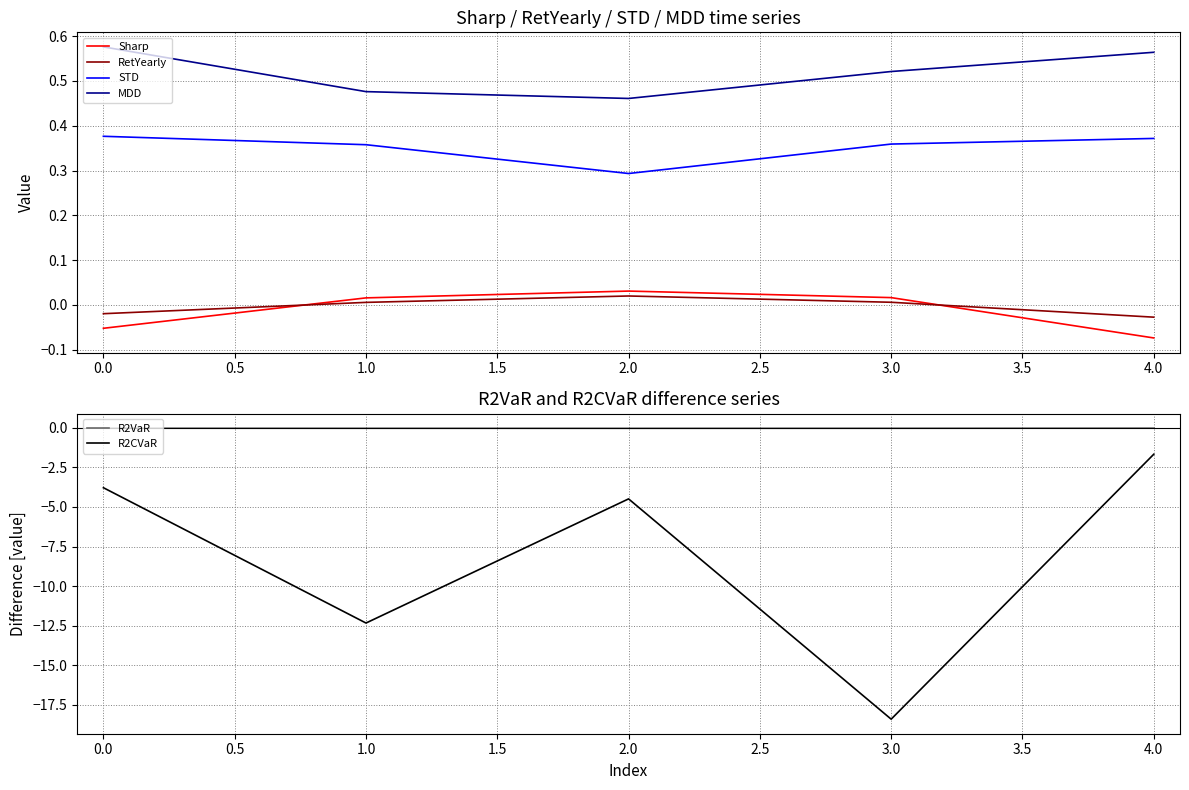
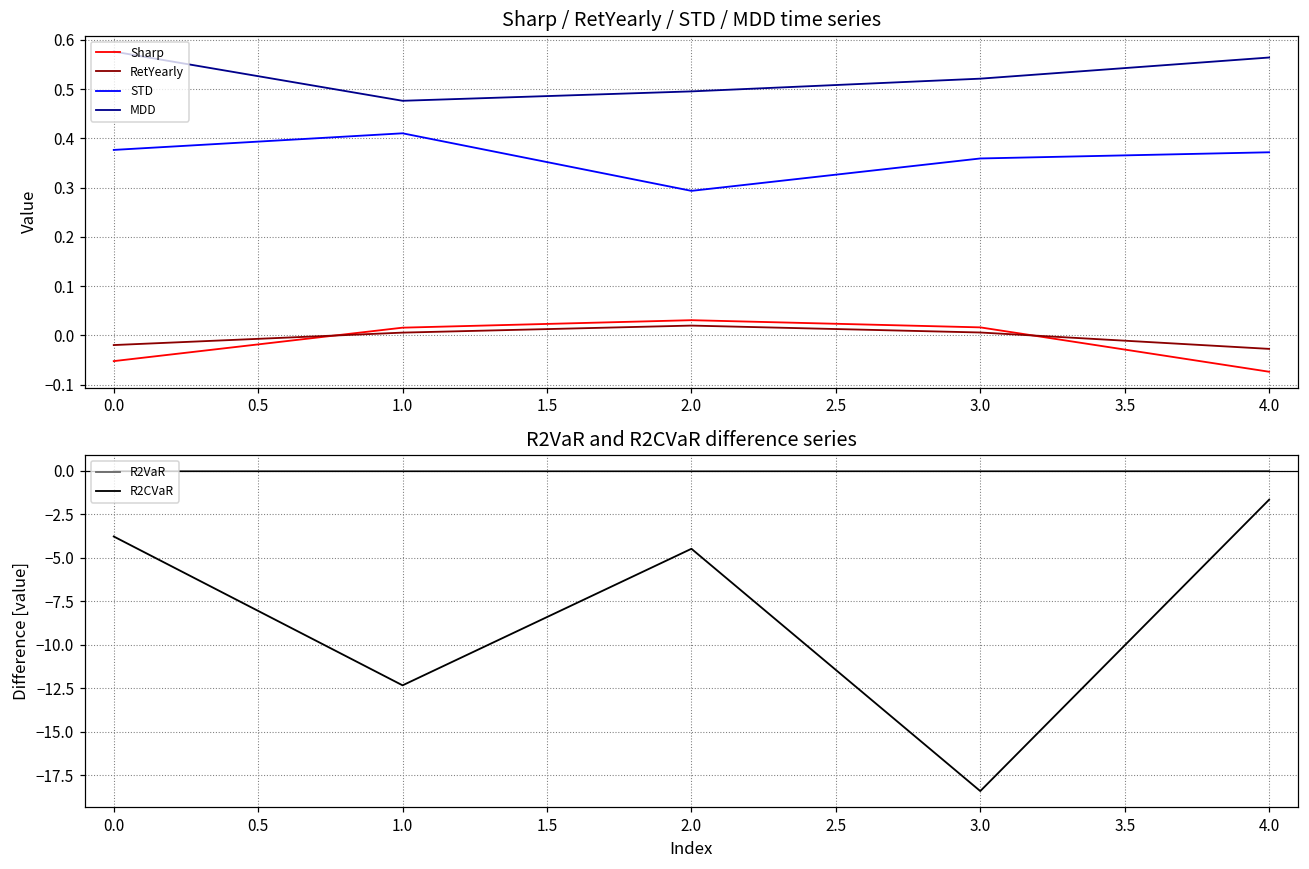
Sharp / RetYearly / STD / MDD time series, STD, 1.0: 0.36 -> 0.41
Sharp / RetYearly / STD / MDD time series, MDD, 2.0: 0.46 -> 0.50
